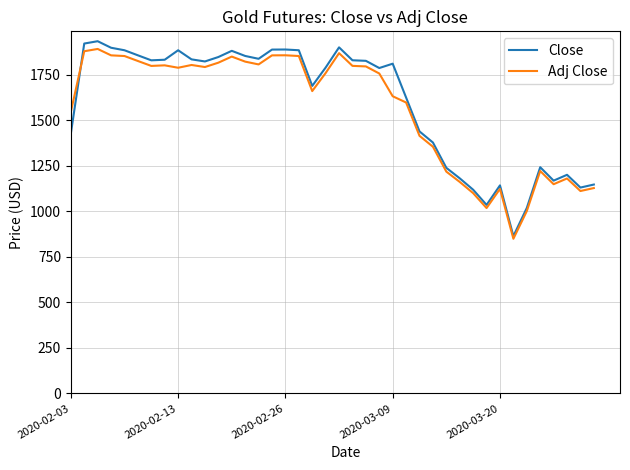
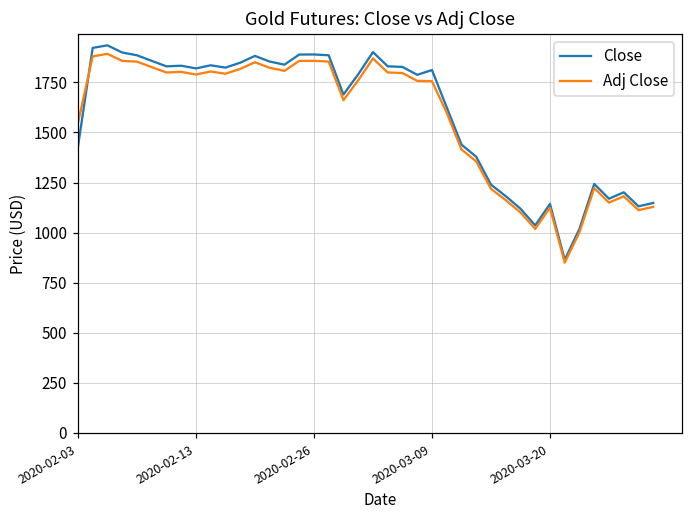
Close, 2020-02-13: 1890 -> 1820
Adj Close, 2020-03-09: 1630 -> 1760
